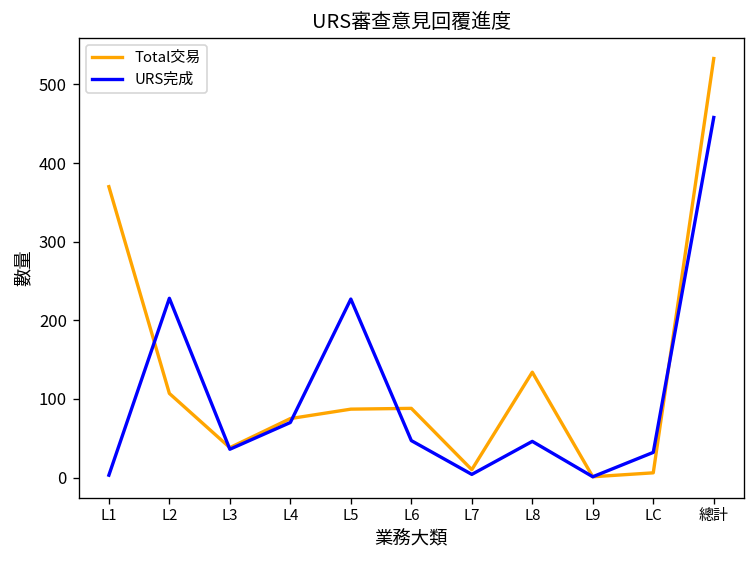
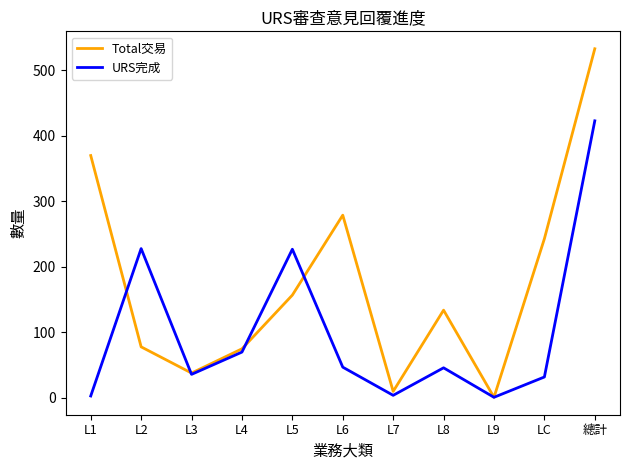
Total交易, L2: 110 -> 80
Total交易, L5: 90 -> 160
Total交易, L6: 90 -> 280
Total交易, LC: 10 -> 240
URS完成, 總計: 460 -> 420
